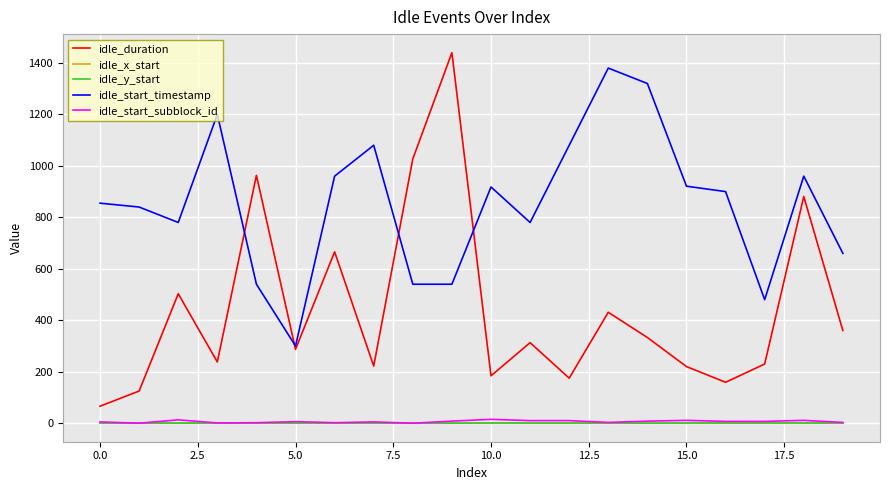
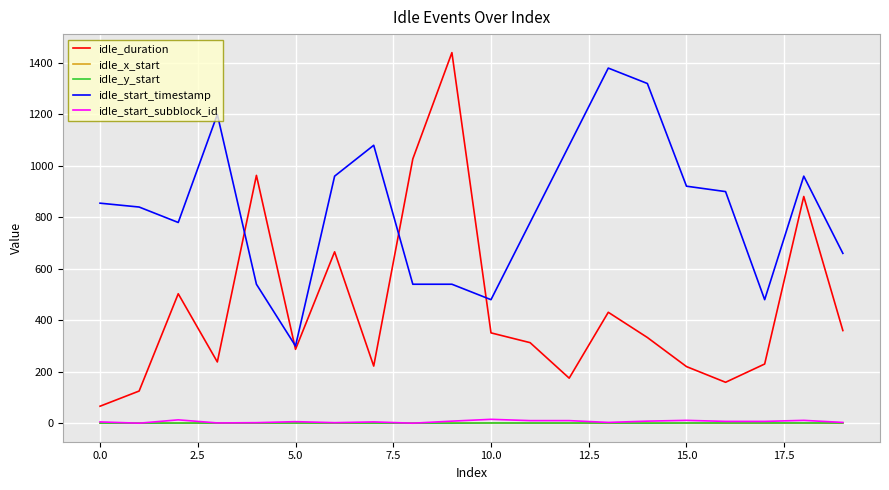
idle_duration, 10.0: 180 -> 350
idle_start_timestamp, 10.0: 920 -> 480
